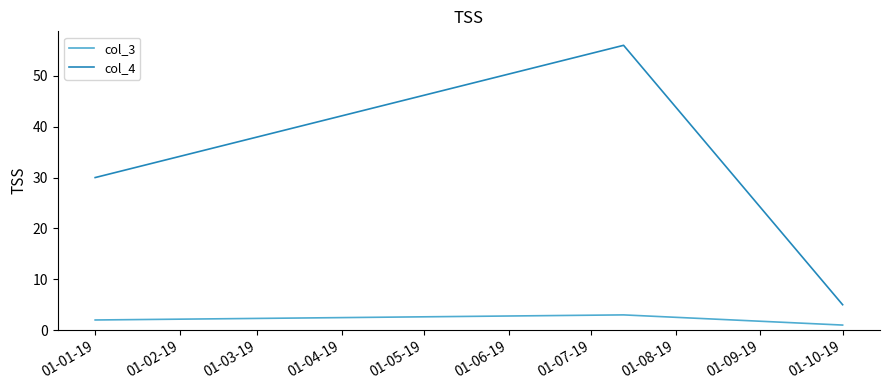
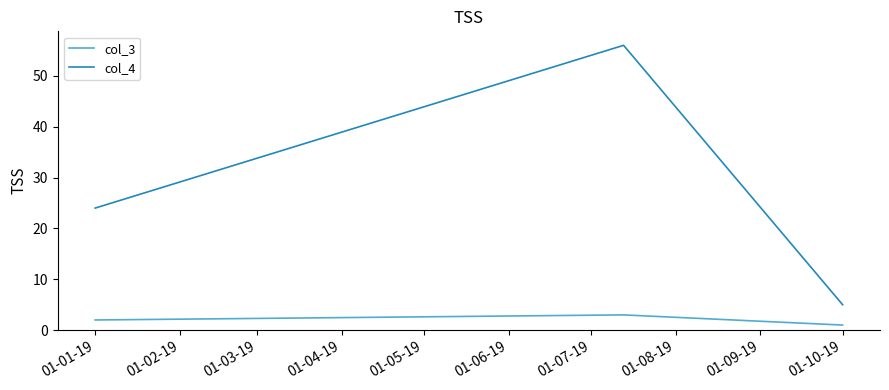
col_4, 01-01-19: 30 -> 24
